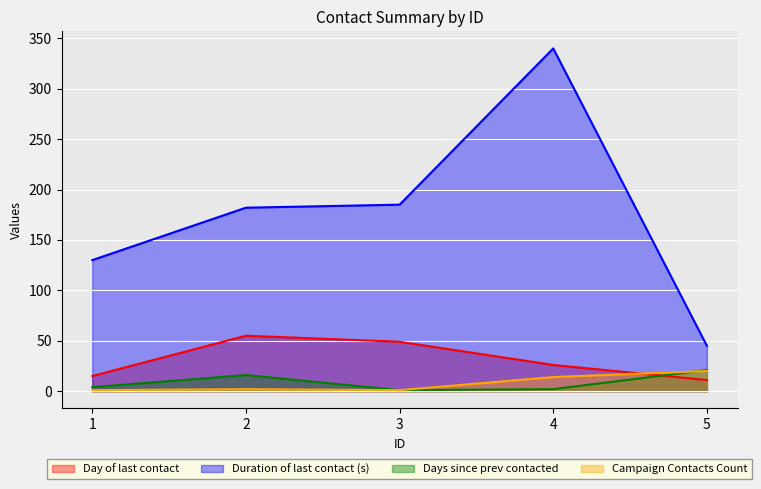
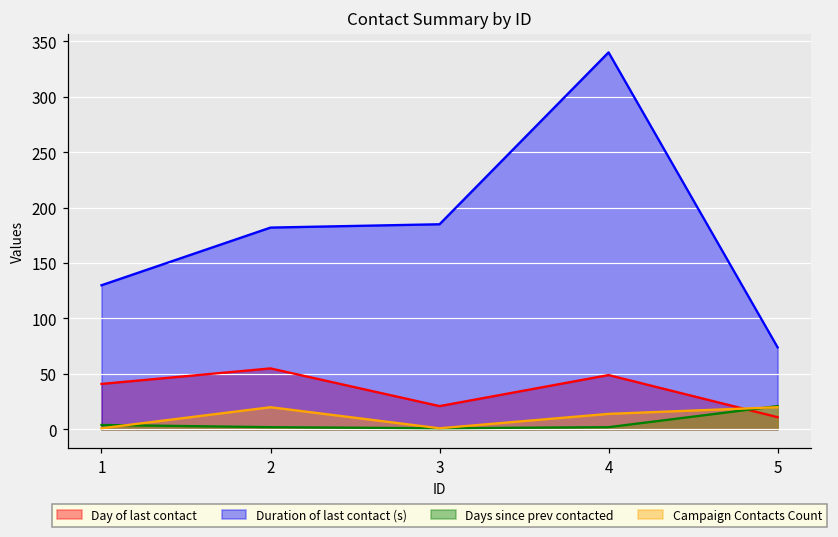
Day of last contact, 1: 15 -> 41
Days since prev contacted, 2: 16 -> 2
Campaign Contacts Count, 2: 2 -> 20
Day of last contact, 3: 49 -> 21
Day of last contact, 4: 26 -> 49
Duration of last contact (s), 5: 45 -> 74
